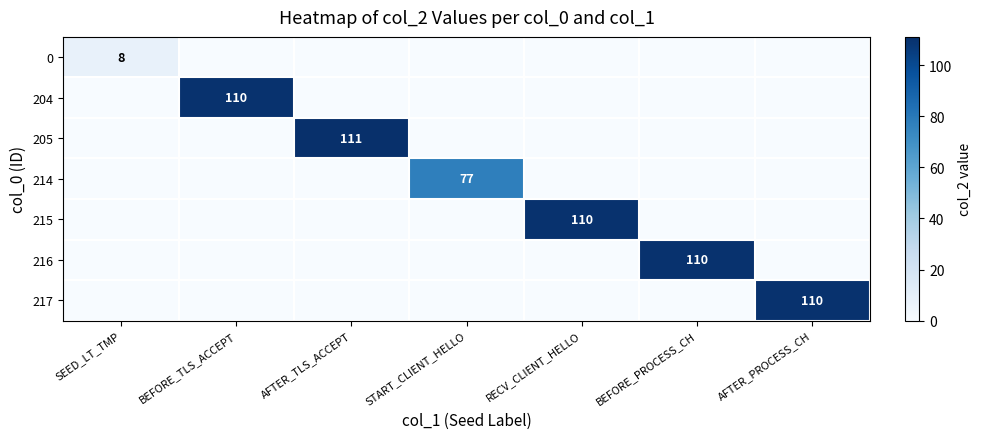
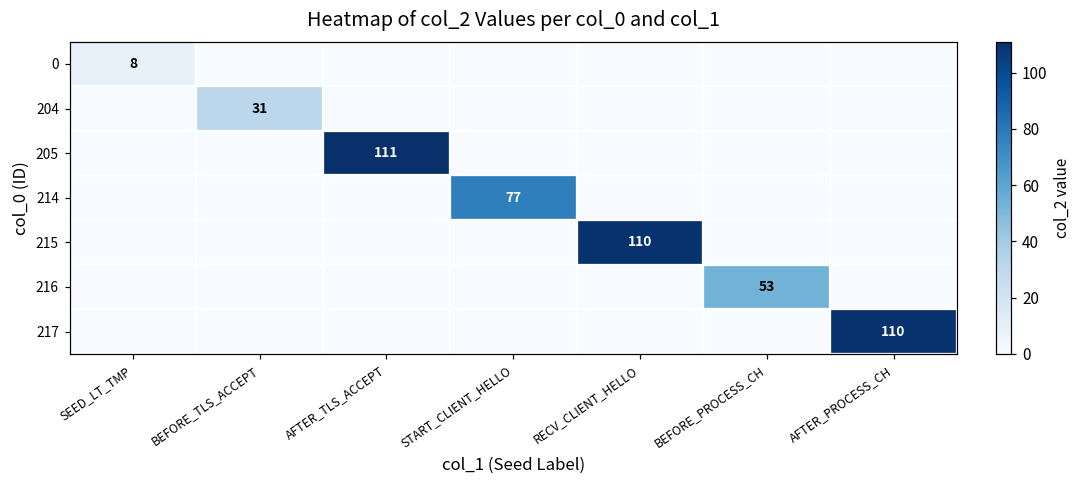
204, BEFORE_TLS_ACCEPT: 110 -> 31
216, BEFORE_PROCESS_CH: 110 -> 53
